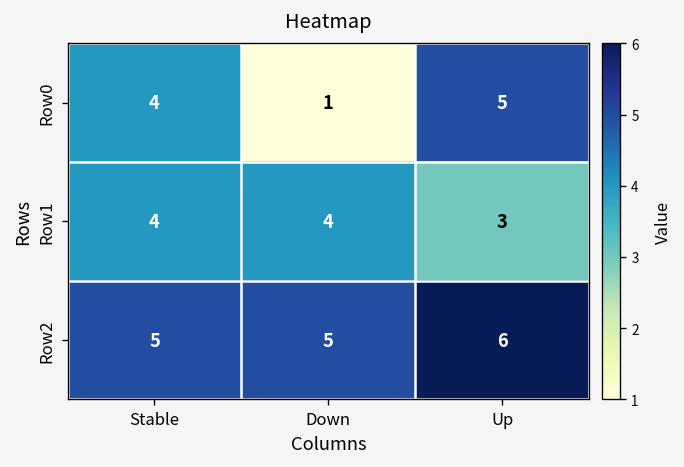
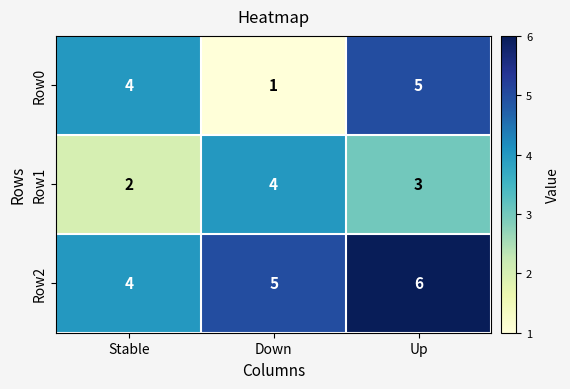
Row1, Stable: 4 -> 2
Row2, Stable: 5 -> 4
